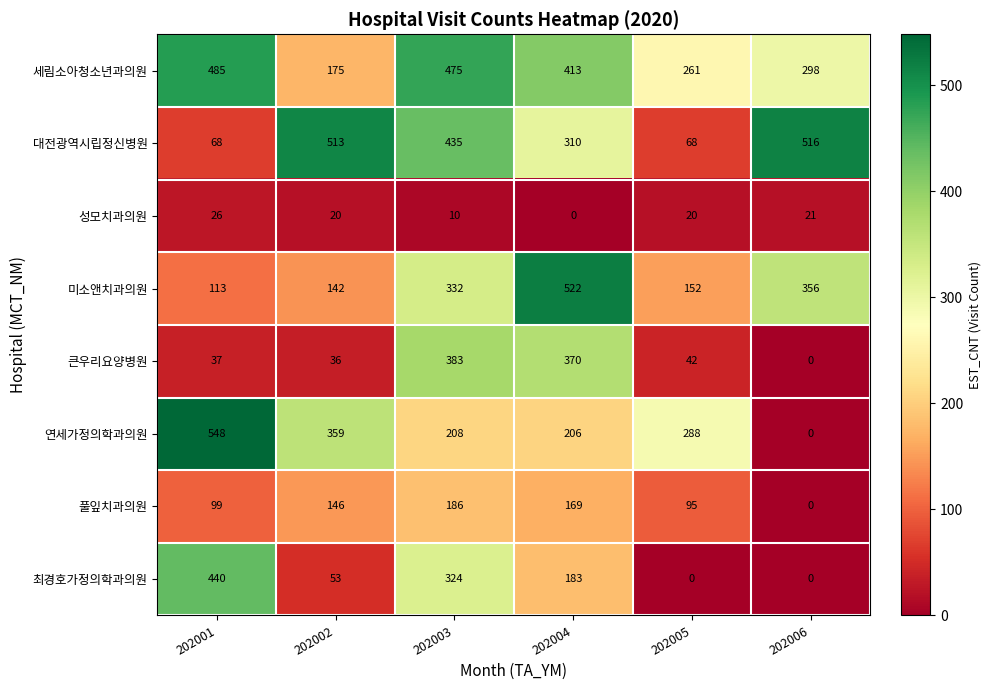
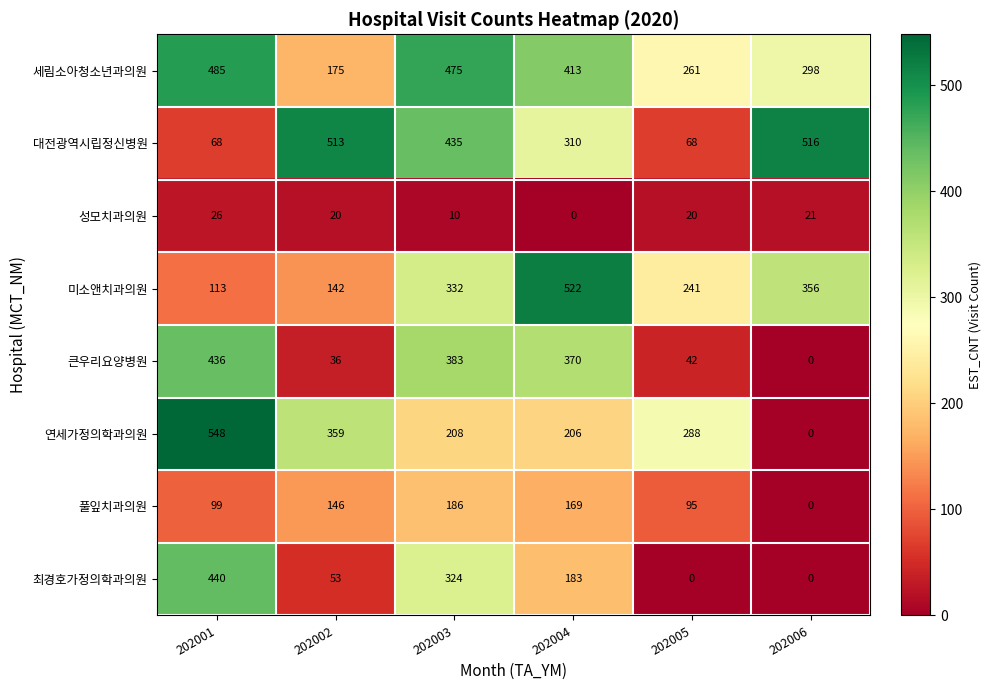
미소앤치과의원, 202005: 152 -> 241
큰우리요양병원, 202001: 37 -> 436
